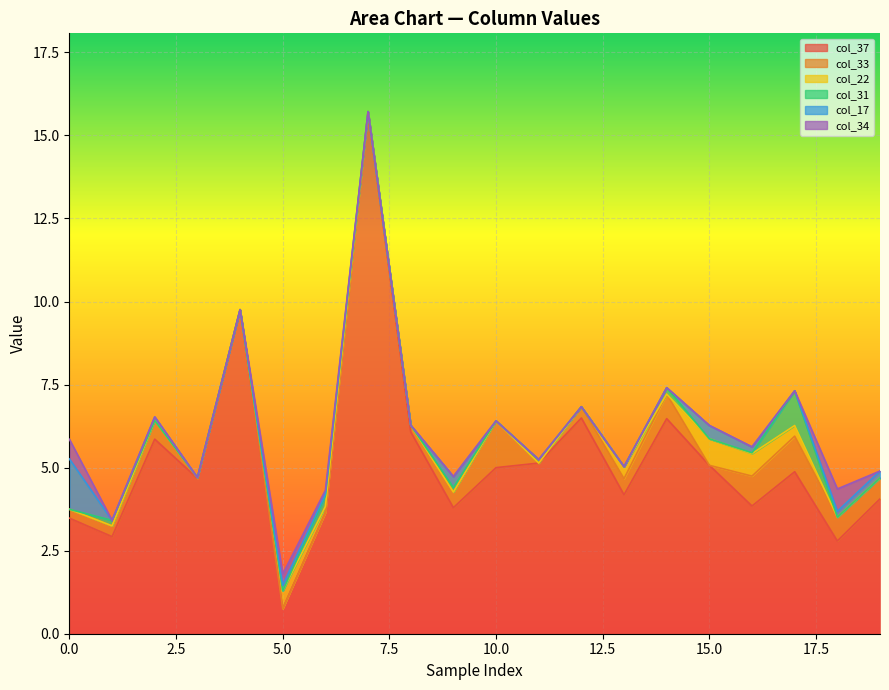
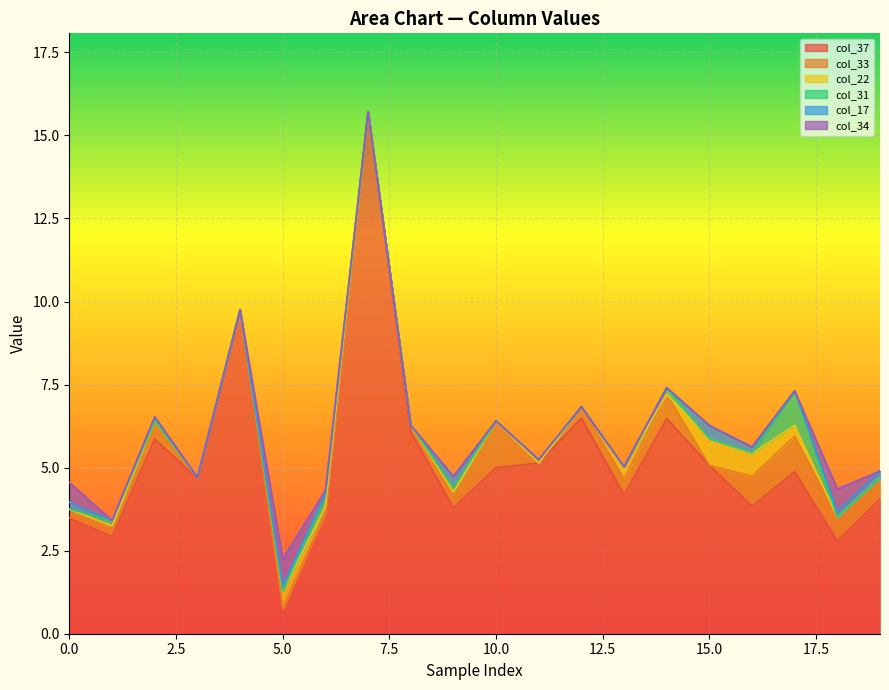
col_17, 0.0: 1.5 -> 0.2
col_34, 5.0: 0.3 -> 0.8
